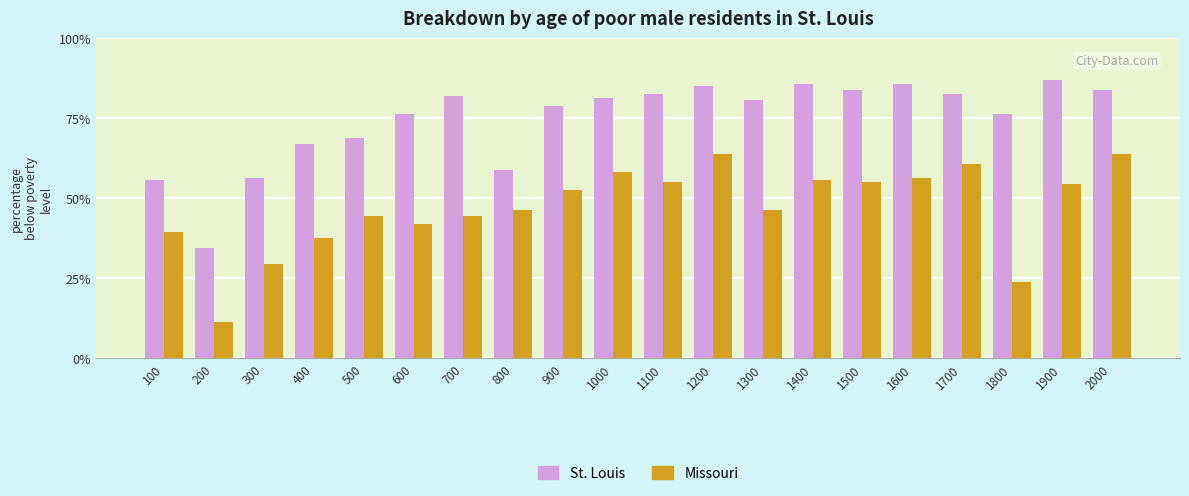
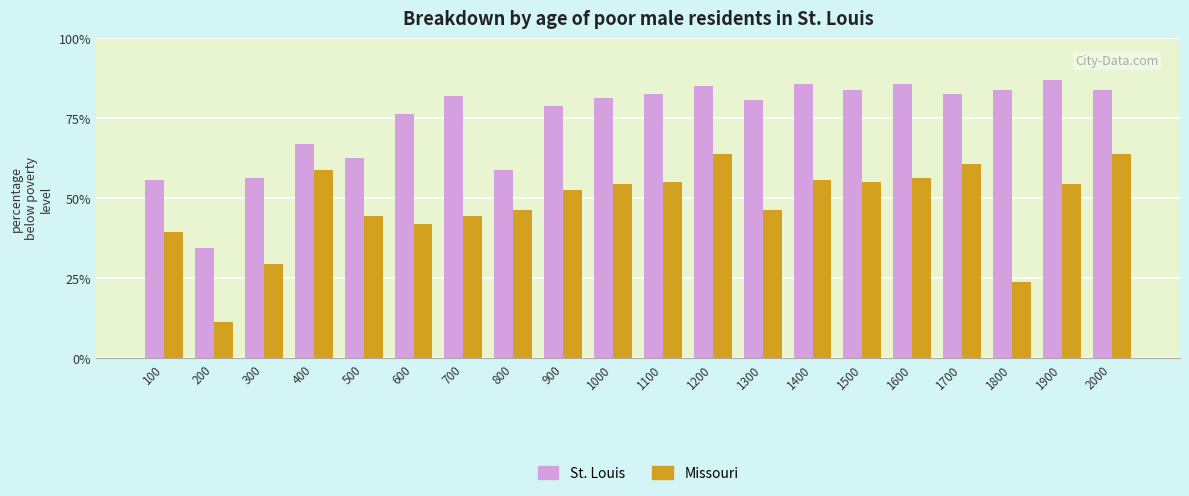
Missouri, 400: 38% -> 59%
St. Louis, 500: 69% -> 63%
Missouri, 1000: 58% -> 54%
St. Louis, 1800: 76% -> 84%
